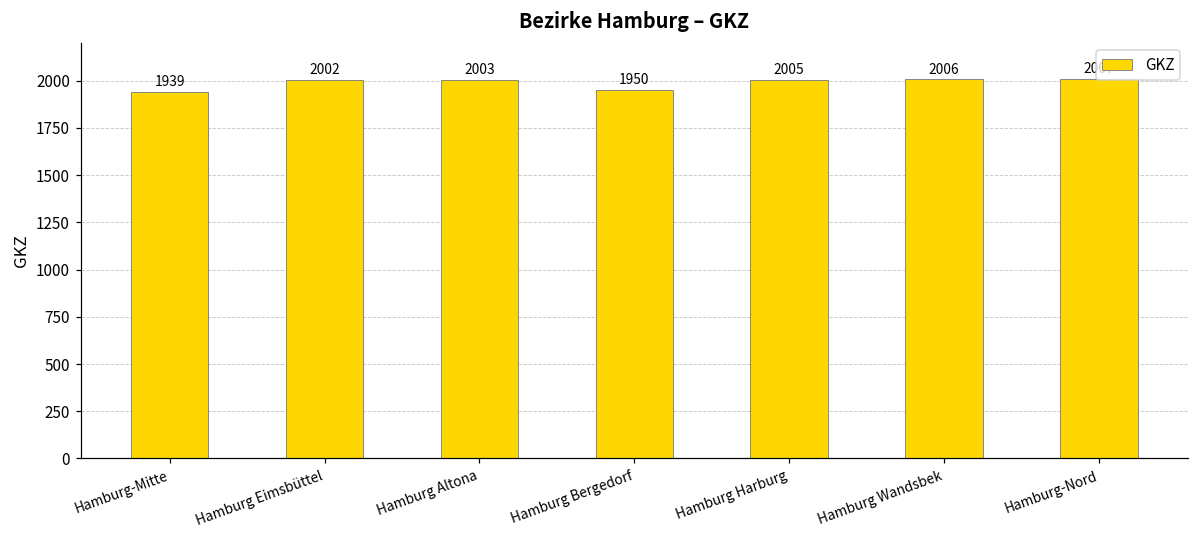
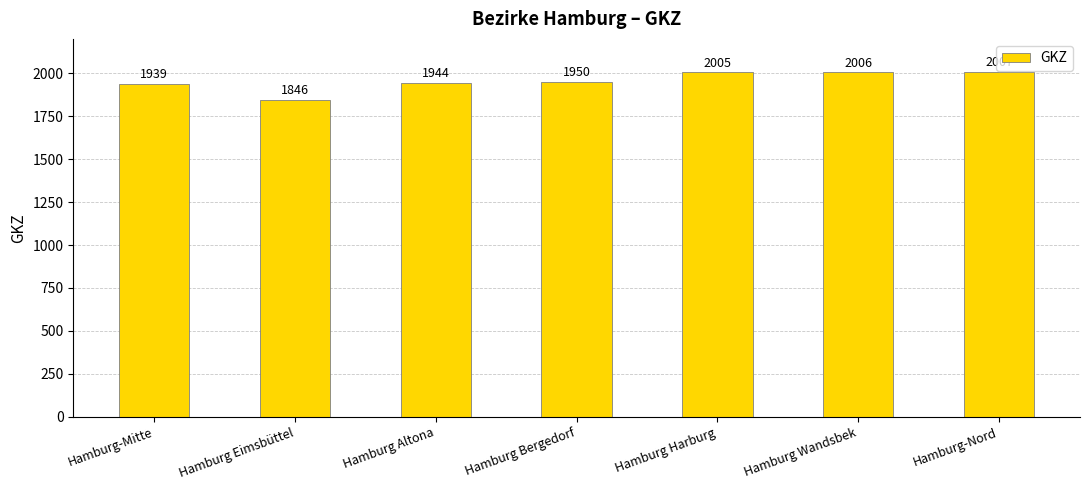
Hamburg Eimsbüttel: 2002 -> 1846
Hamburg Altona: 2003 -> 1944
